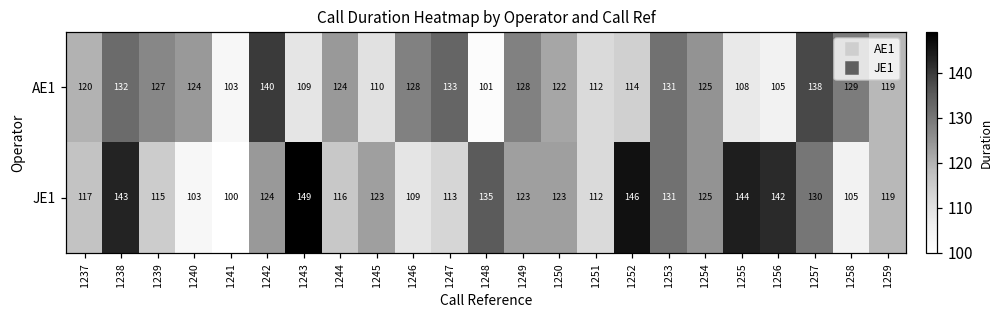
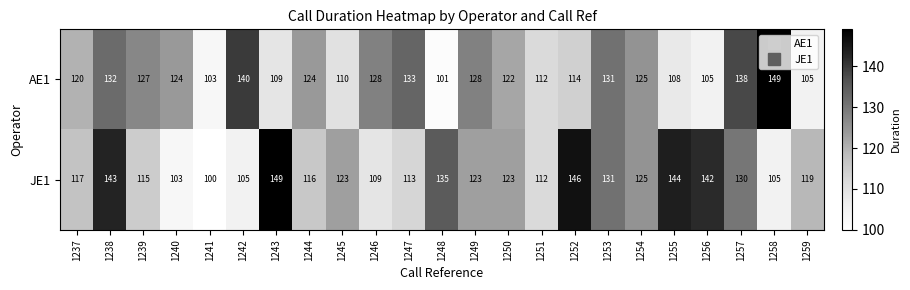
AE1, 1258: 129 -> 149
AE1, 1259: 119 -> 105
JE1, 1242: 124 -> 105
